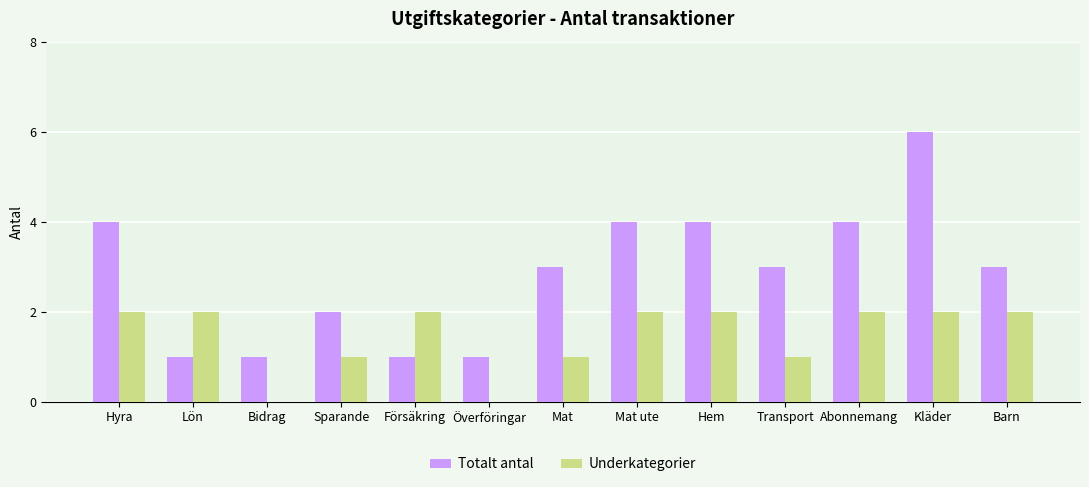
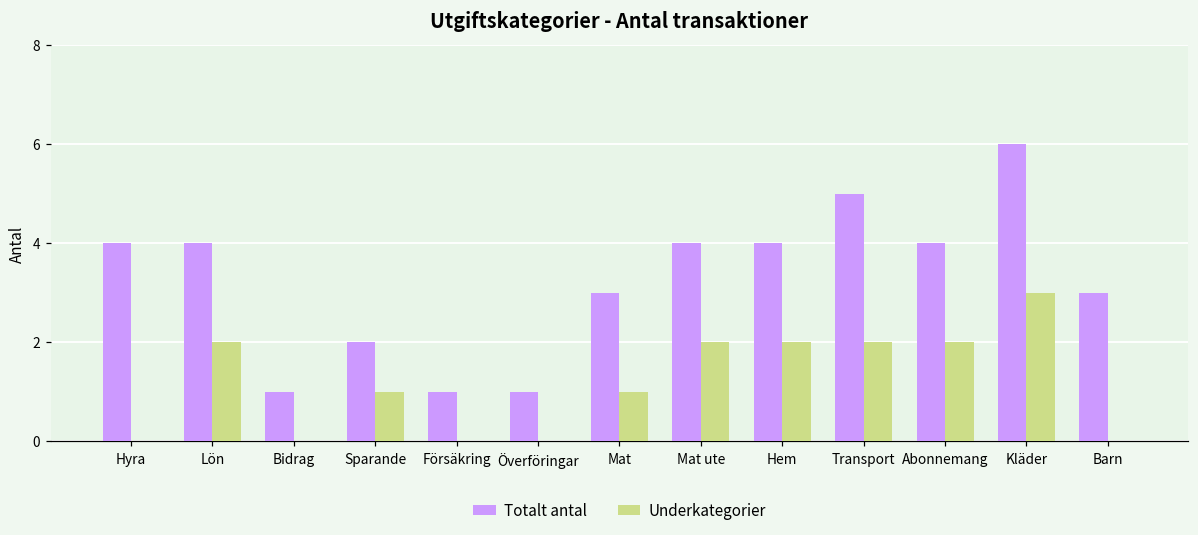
Underkategorier, Hyra: 2 -> 0
Totalt antal, Lön: 1 -> 4
Underkategorier, Försäkring: 2 -> 0
Totalt antal, Transport: 3 -> 5
Underkategorier, Transport: 1 -> 2
Underkategorier, Kläder: 2 -> 3
Underkategorier, Barn: 2 -> 0
